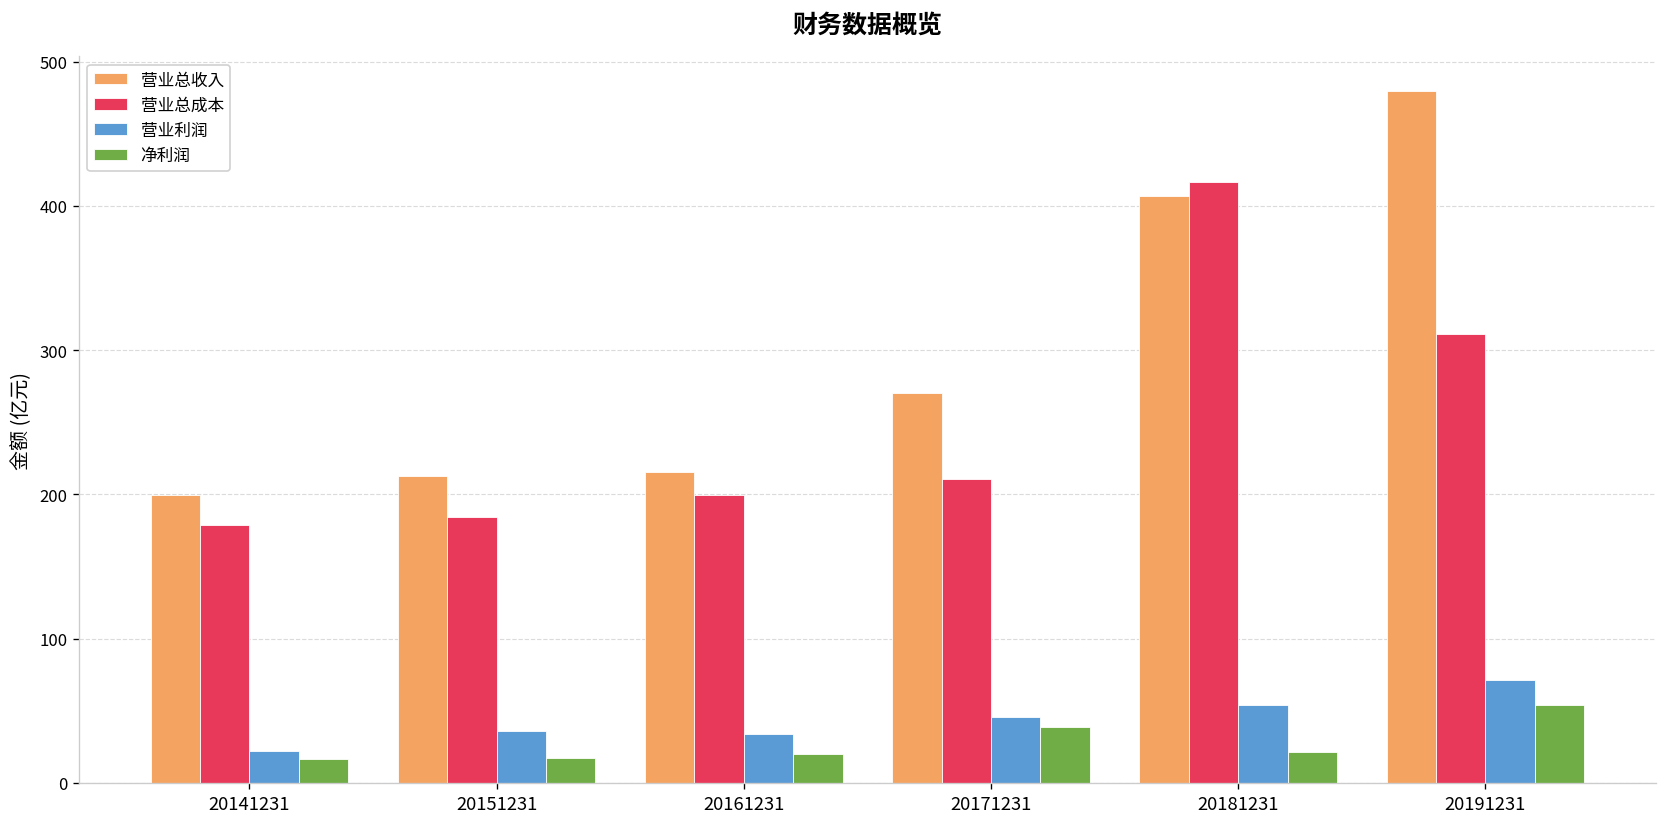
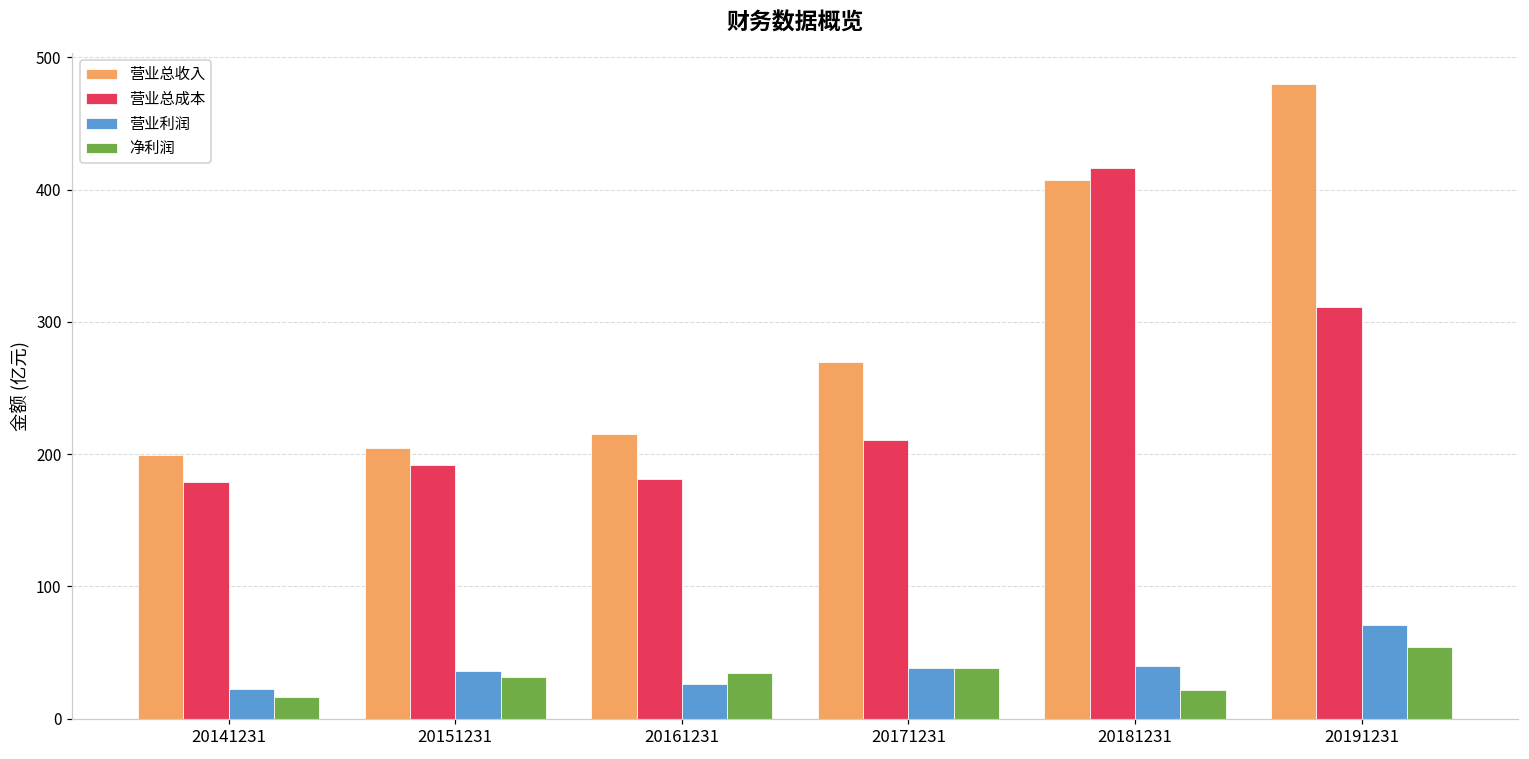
营业总收入, 20151231: 213 -> 204
营业总成本, 20151231: 184 -> 192
净利润, 20151231: 17 -> 32
营业总成本, 20161231: 199 -> 181
营业利润, 20161231: 34 -> 26
净利润, 20161231: 20 -> 35
营业利润, 20171231: 45 -> 39
营业利润, 20181231: 54 -> 40
